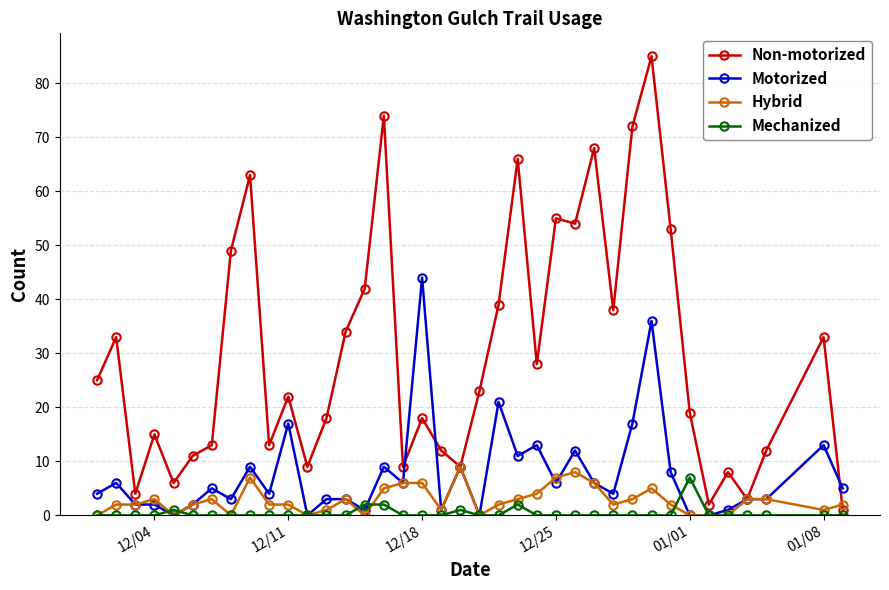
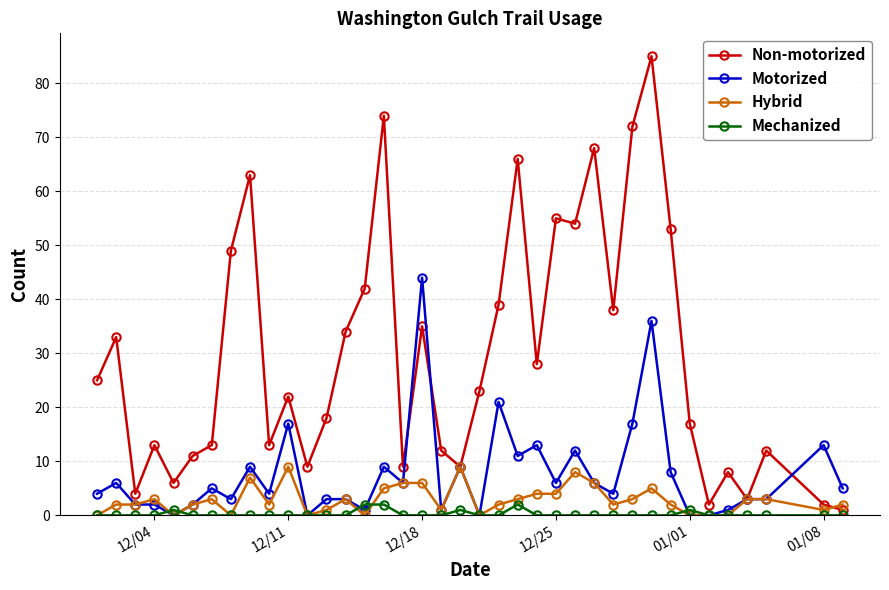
Non-motorized, 12/04: 15 -> 13
Hybrid, 12/11: 2 -> 9
Non-motorized, 12/18: 18 -> 35
Hybrid, 12/25: 7 -> 4
Non-motorized, 01/01: 19 -> 17
Mechanized, 01/01: 7 -> 1
Non-motorized, 01/08: 33 -> 2
